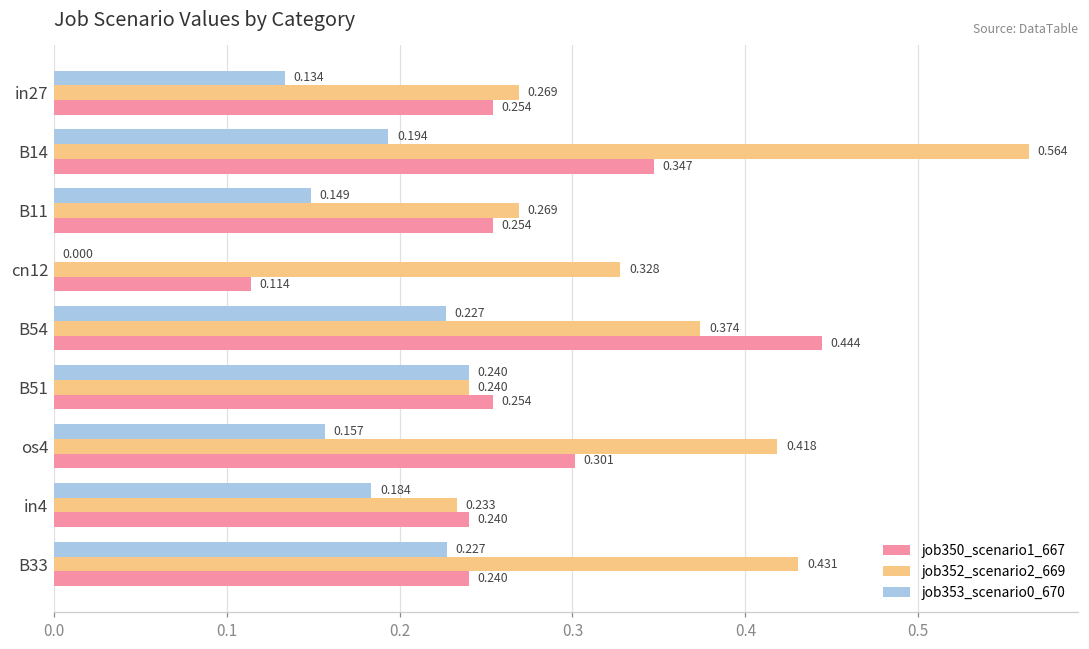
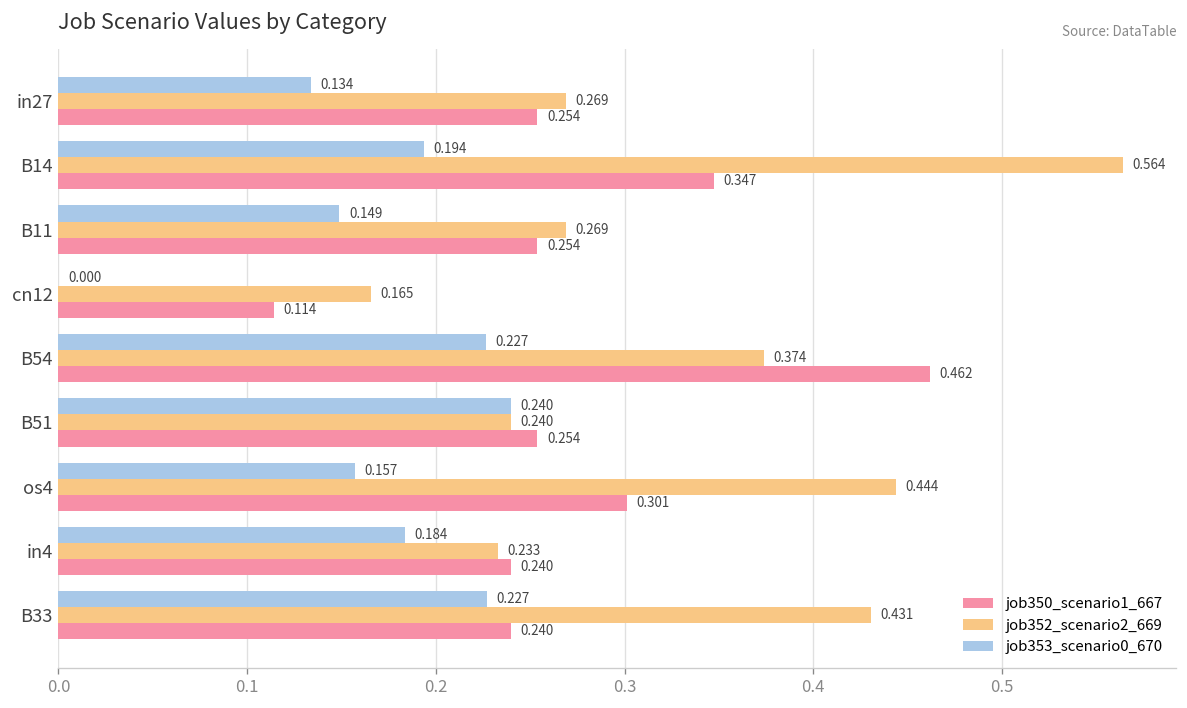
job352_scenario2_669, cn12: 0.328 -> 0.165
job350_scenario1_667, B54: 0.444 -> 0.462
job352_scenario2_669, os4: 0.418 -> 0.444
